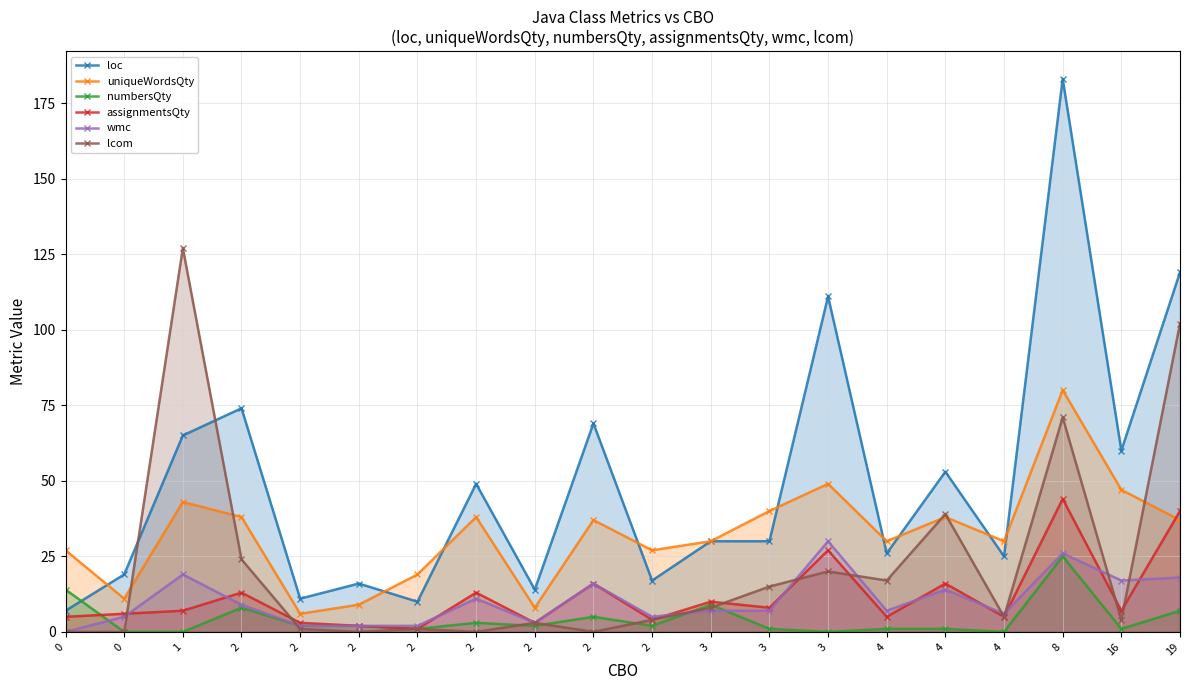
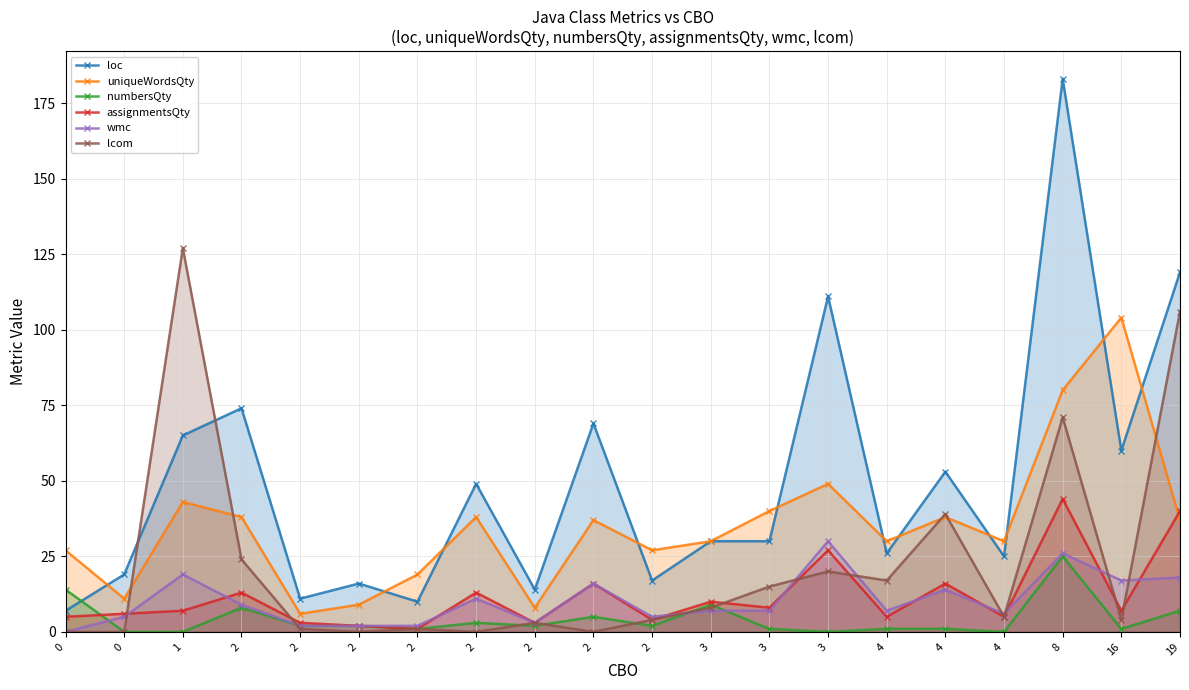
uniqueWordsQty, 16: 47 -> 104
lcom, 19: 102 -> 106
